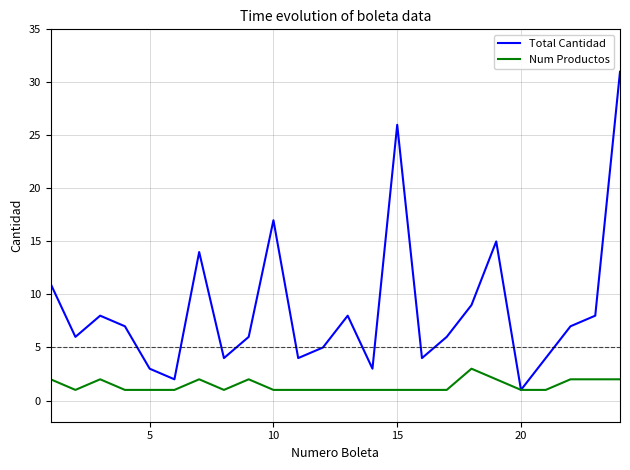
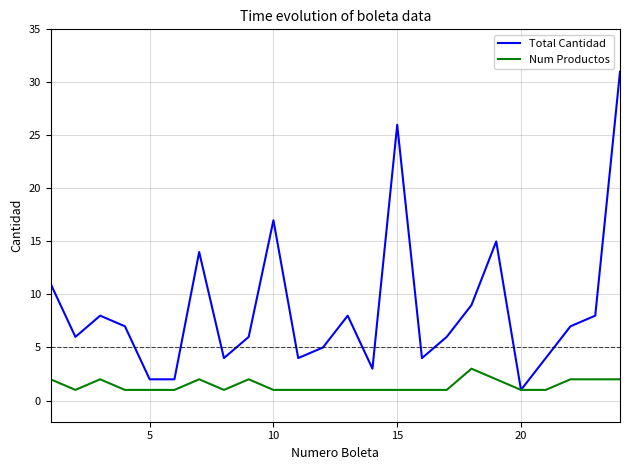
Total Cantidad, 5: 3 -> 2
